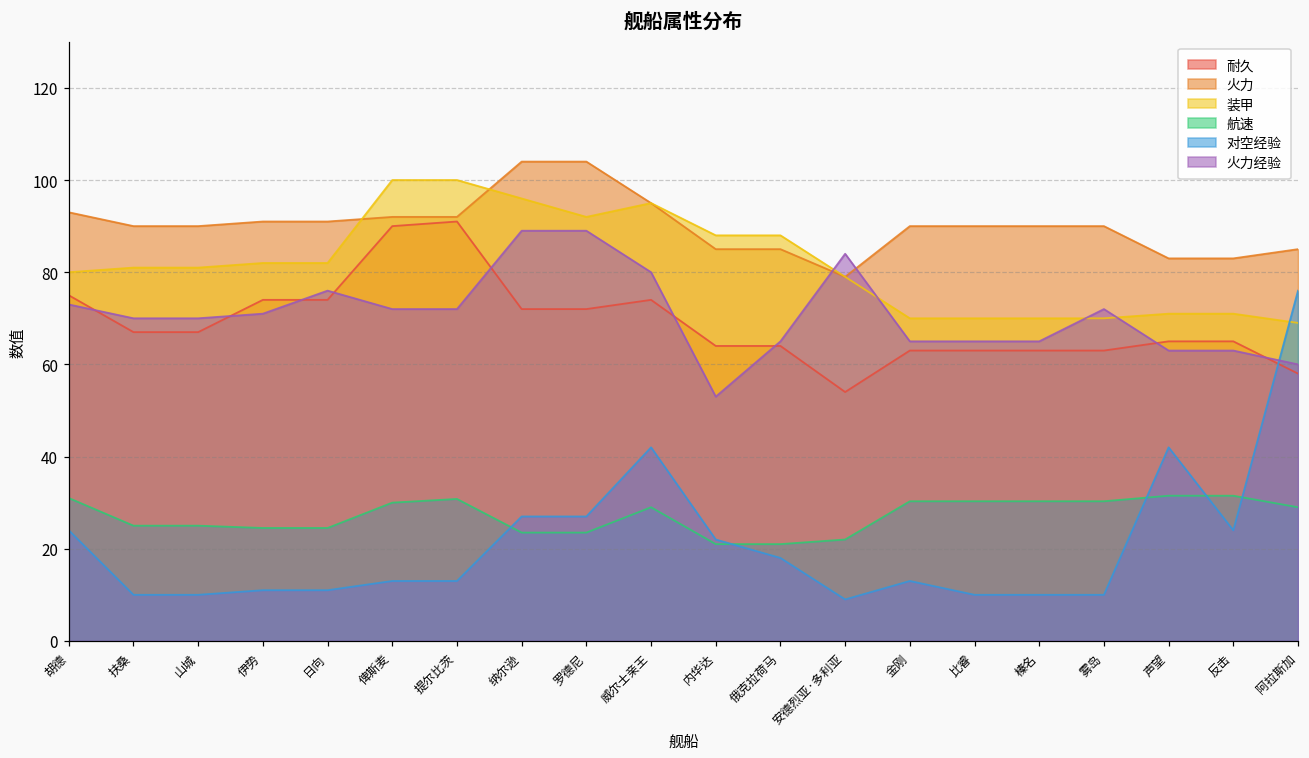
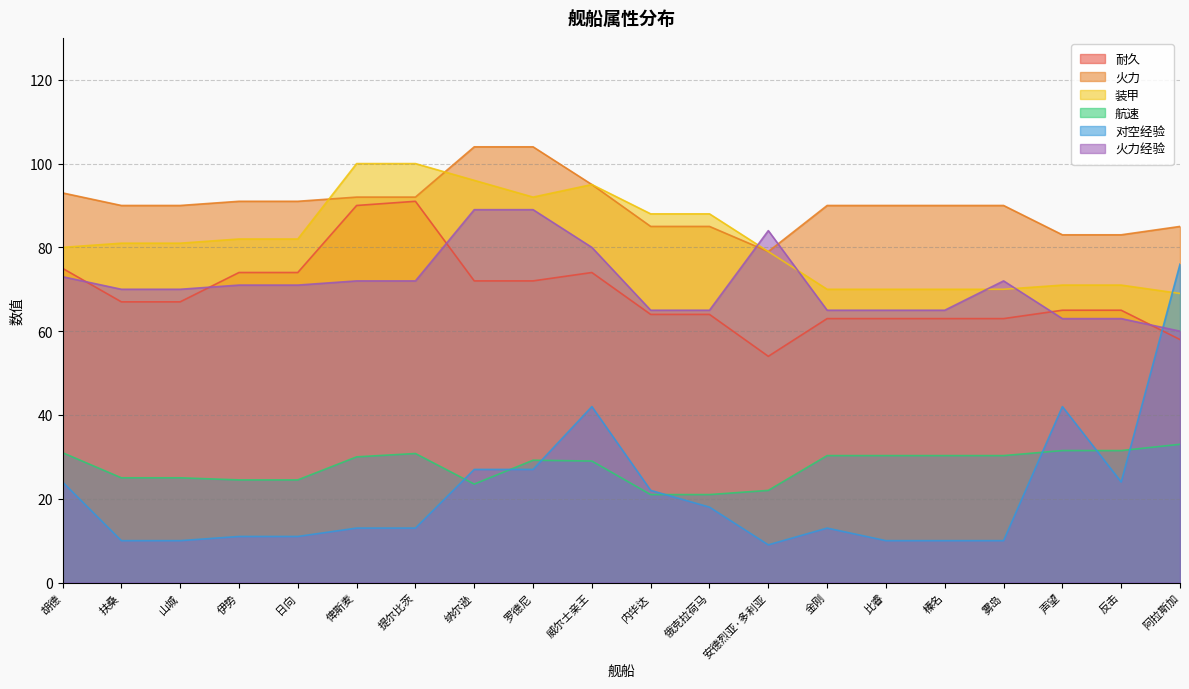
火力经验, 日向: 76 -> 71
航速, 罗德尼: 24 -> 29
火力经验, 内华达: 53 -> 65
航速, 阿拉斯加: 29 -> 33
